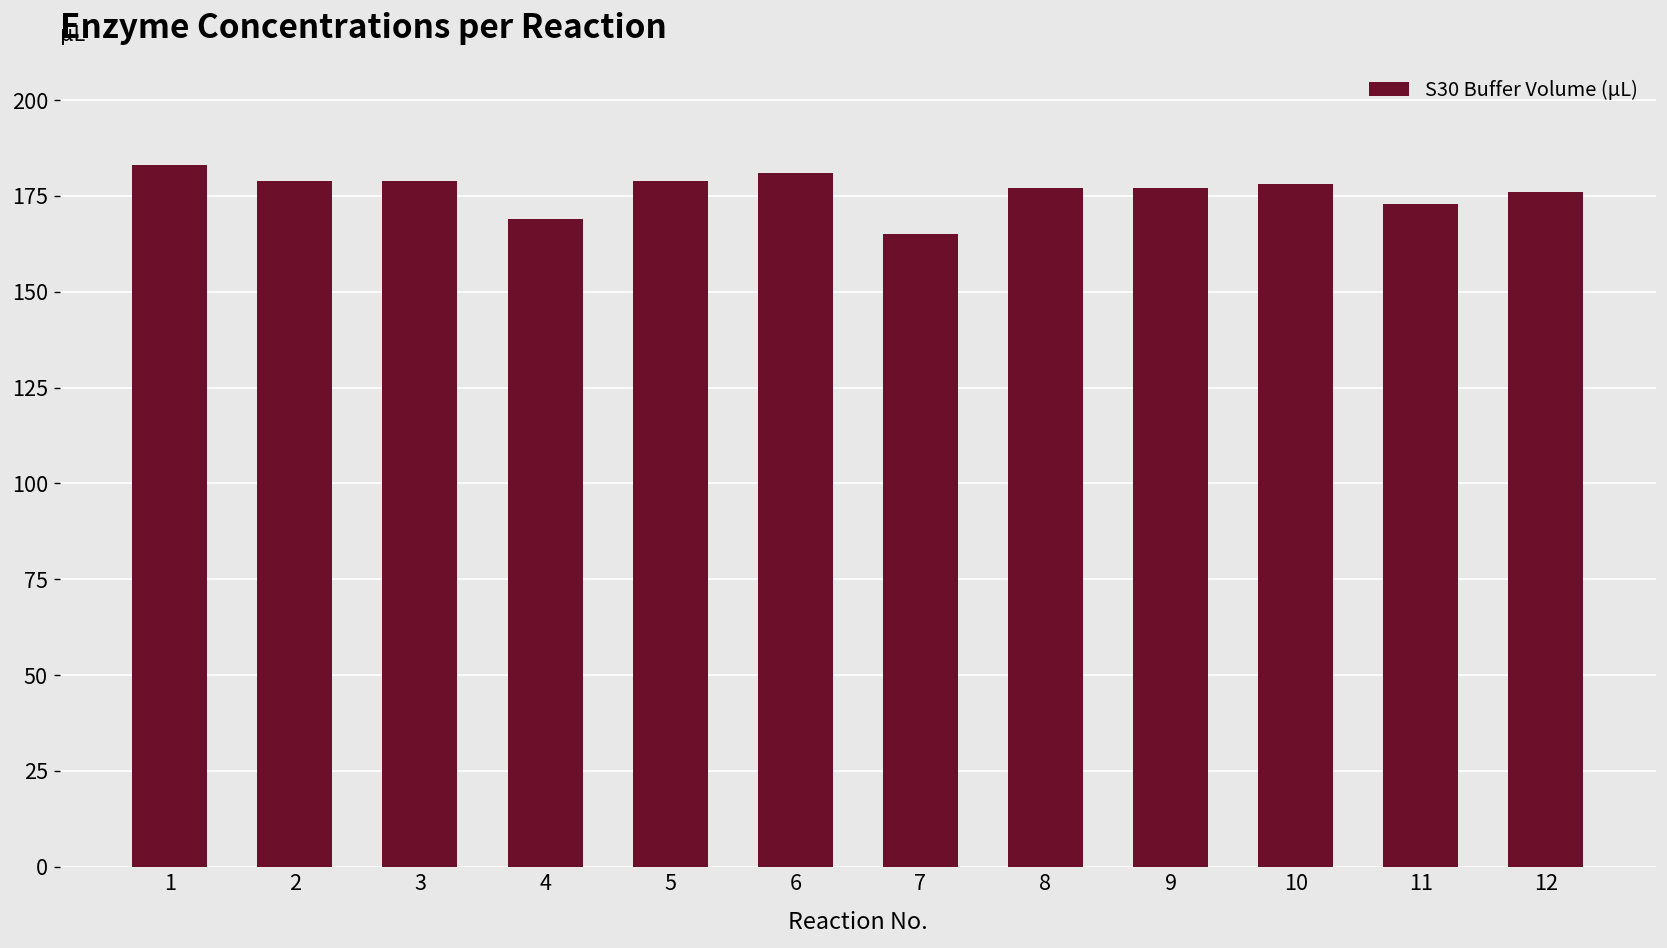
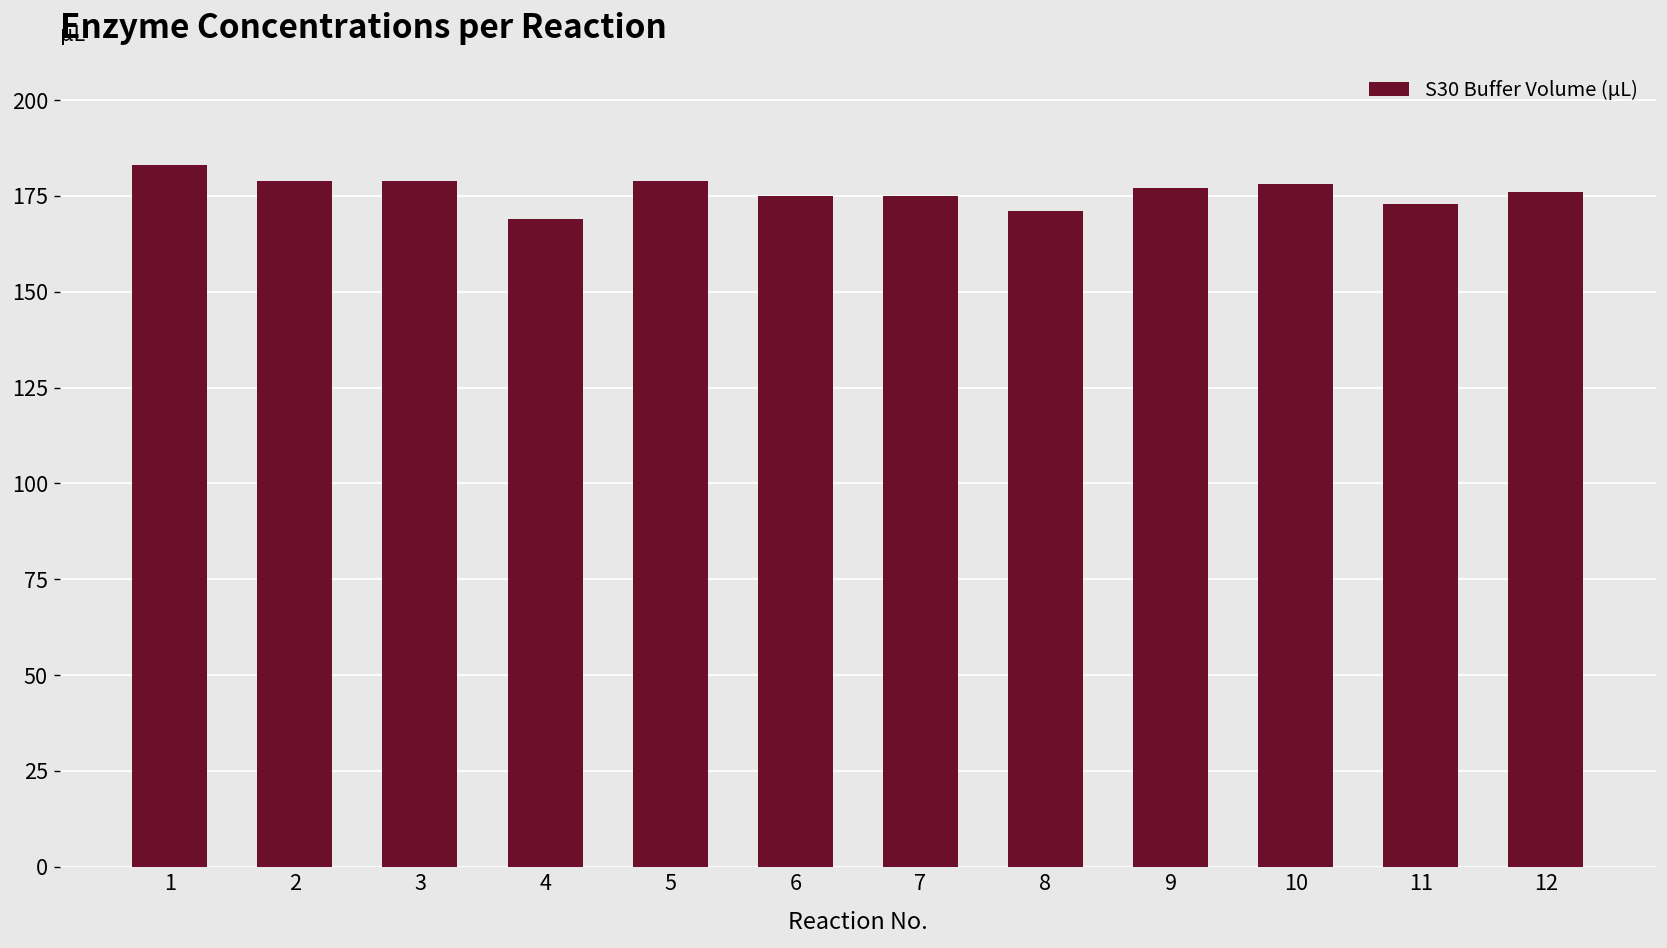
6: 181 -> 175
7: 165 -> 175
8: 177 -> 171
